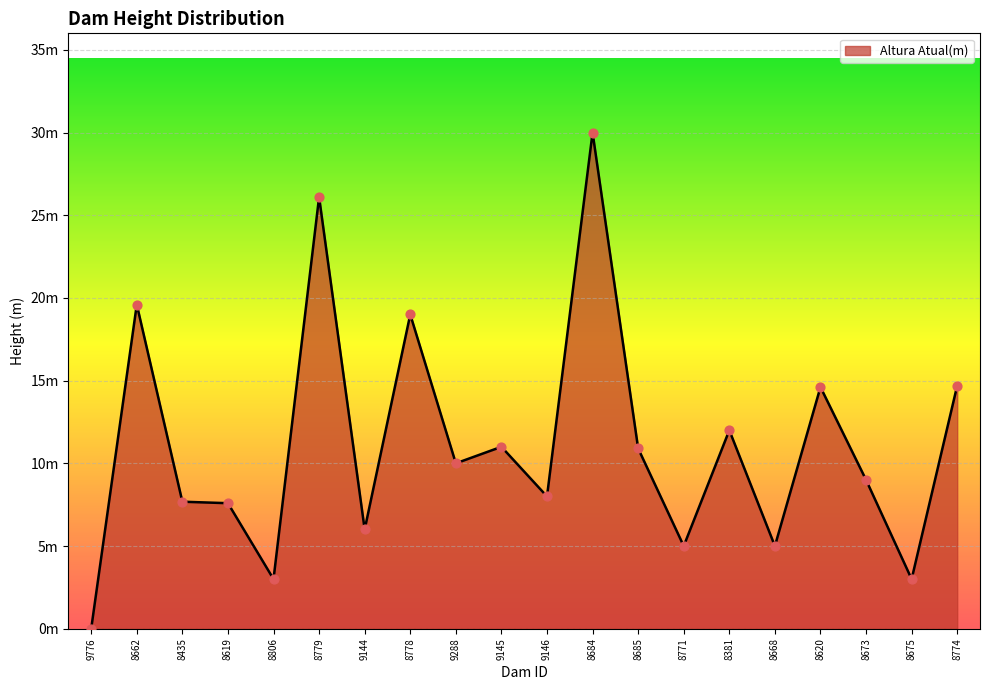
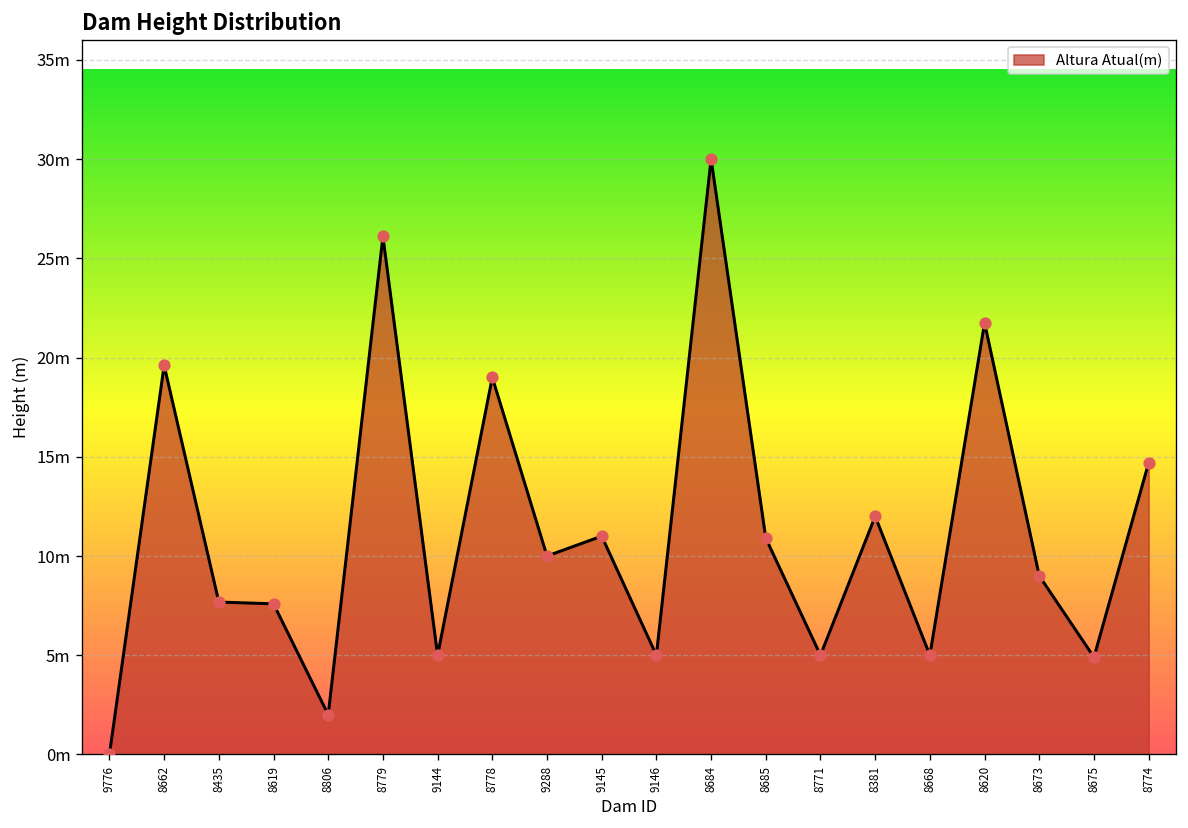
8806: 3m -> 2m
9144: 6m -> 5m
9146: 8m -> 5m
8620: 14.6m -> 21.8m
8675: 3.0m -> 4.9m
